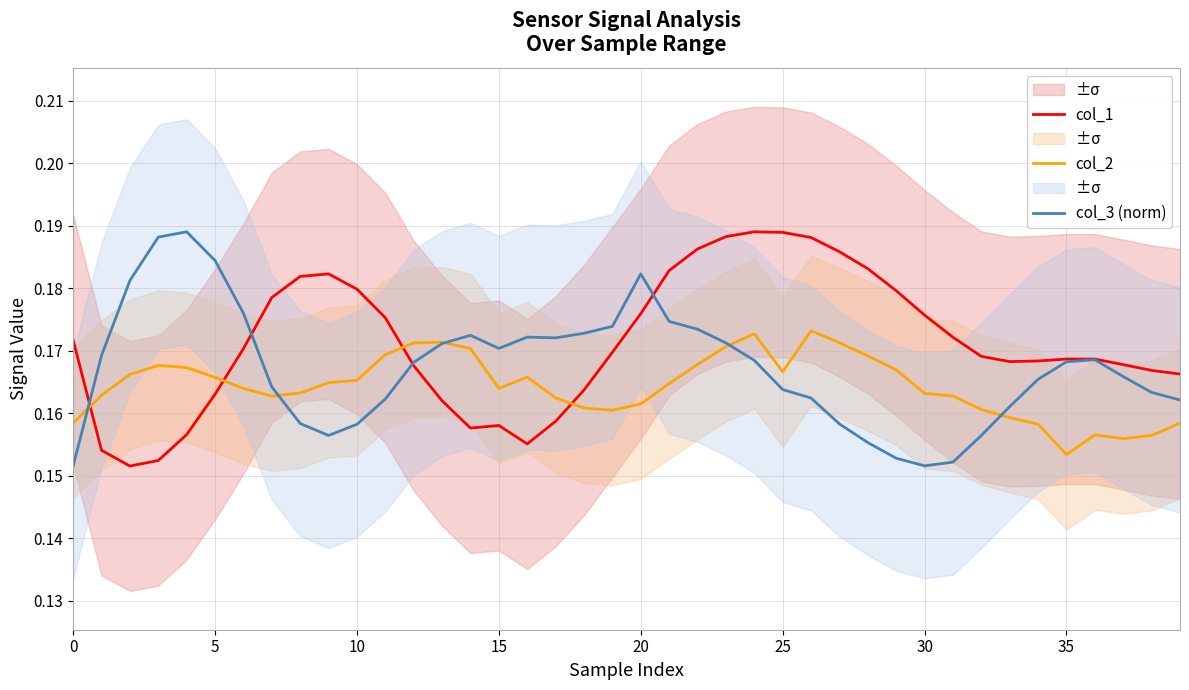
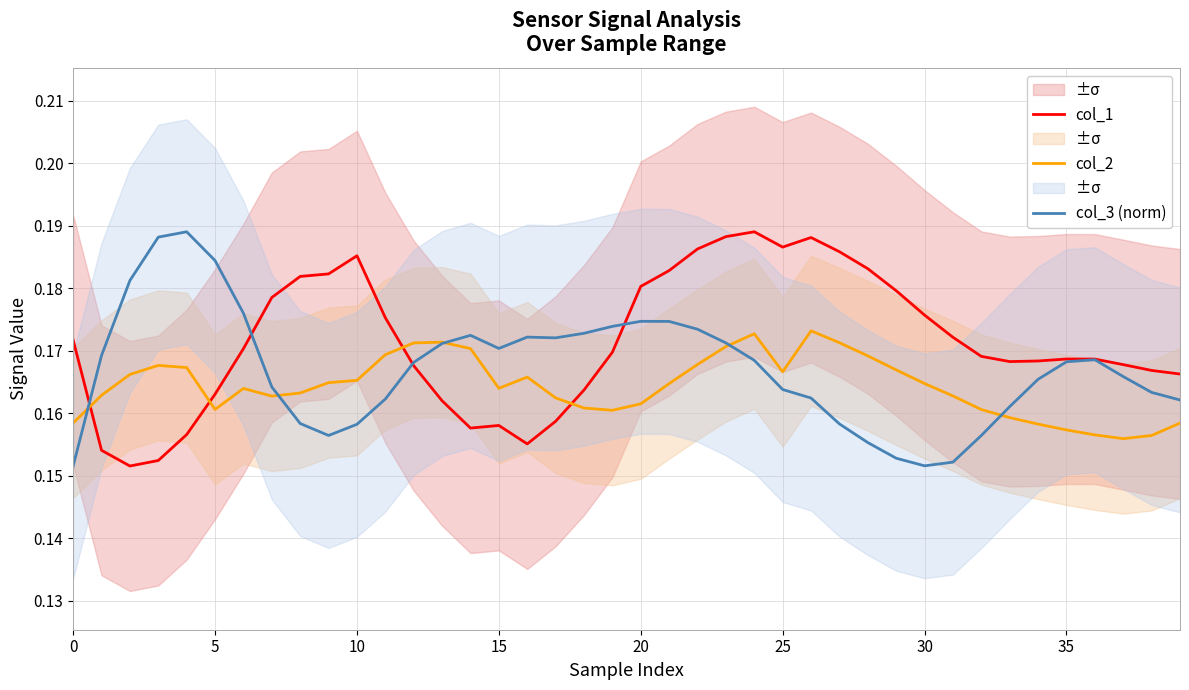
col_2, 5: 0.166 -> 0.161
col_1, 10: 0.180 -> 0.185
col_1, 20: 0.176 -> 0.180
col_3 (norm), 20: 0.182 -> 0.175
col_1, 25: 0.189 -> 0.187
col_2, 30: 0.163 -> 0.165
col_2, 35: 0.153 -> 0.157
